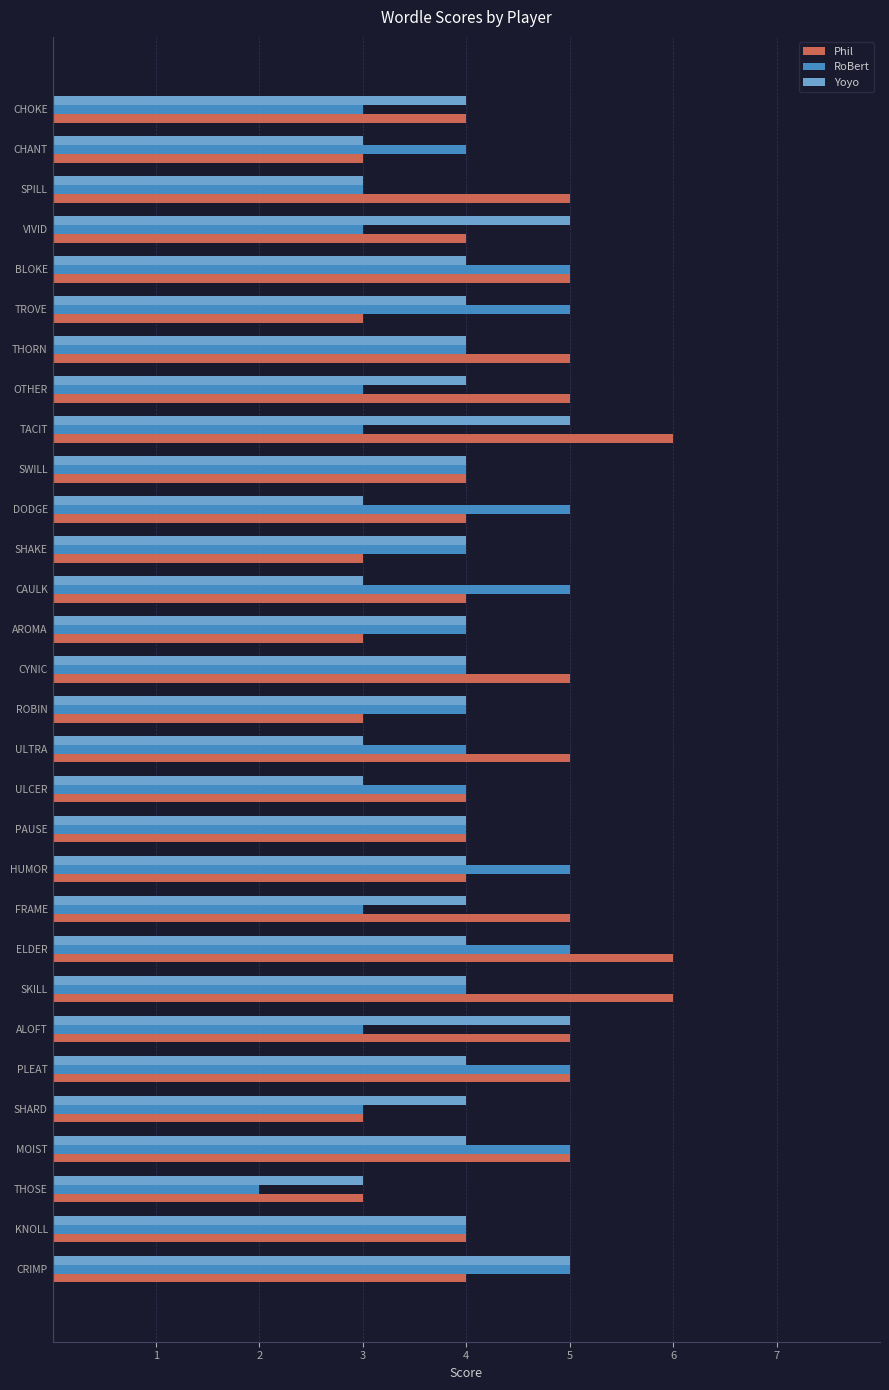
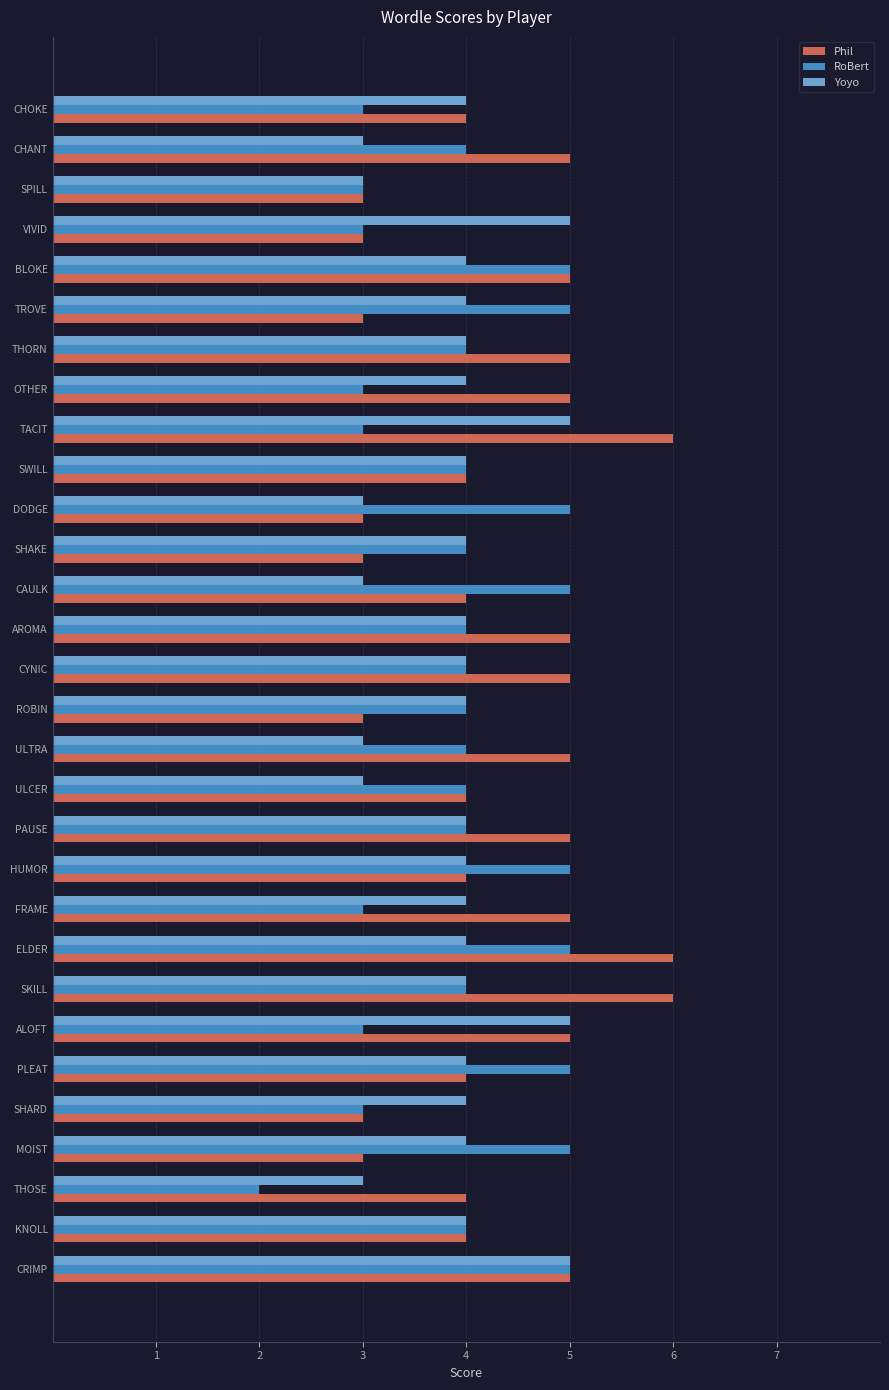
Phil, CHANT: 3 -> 5
Phil, SPILL: 5 -> 3
Phil, VIVID: 4 -> 3
Phil, DODGE: 4 -> 3
Phil, AROMA: 3 -> 5
Phil, PAUSE: 4 -> 5
Phil, PLEAT: 5 -> 4
Phil, MOIST: 5 -> 3
Phil, THOSE: 3 -> 4
Phil, CRIMP: 4 -> 5
